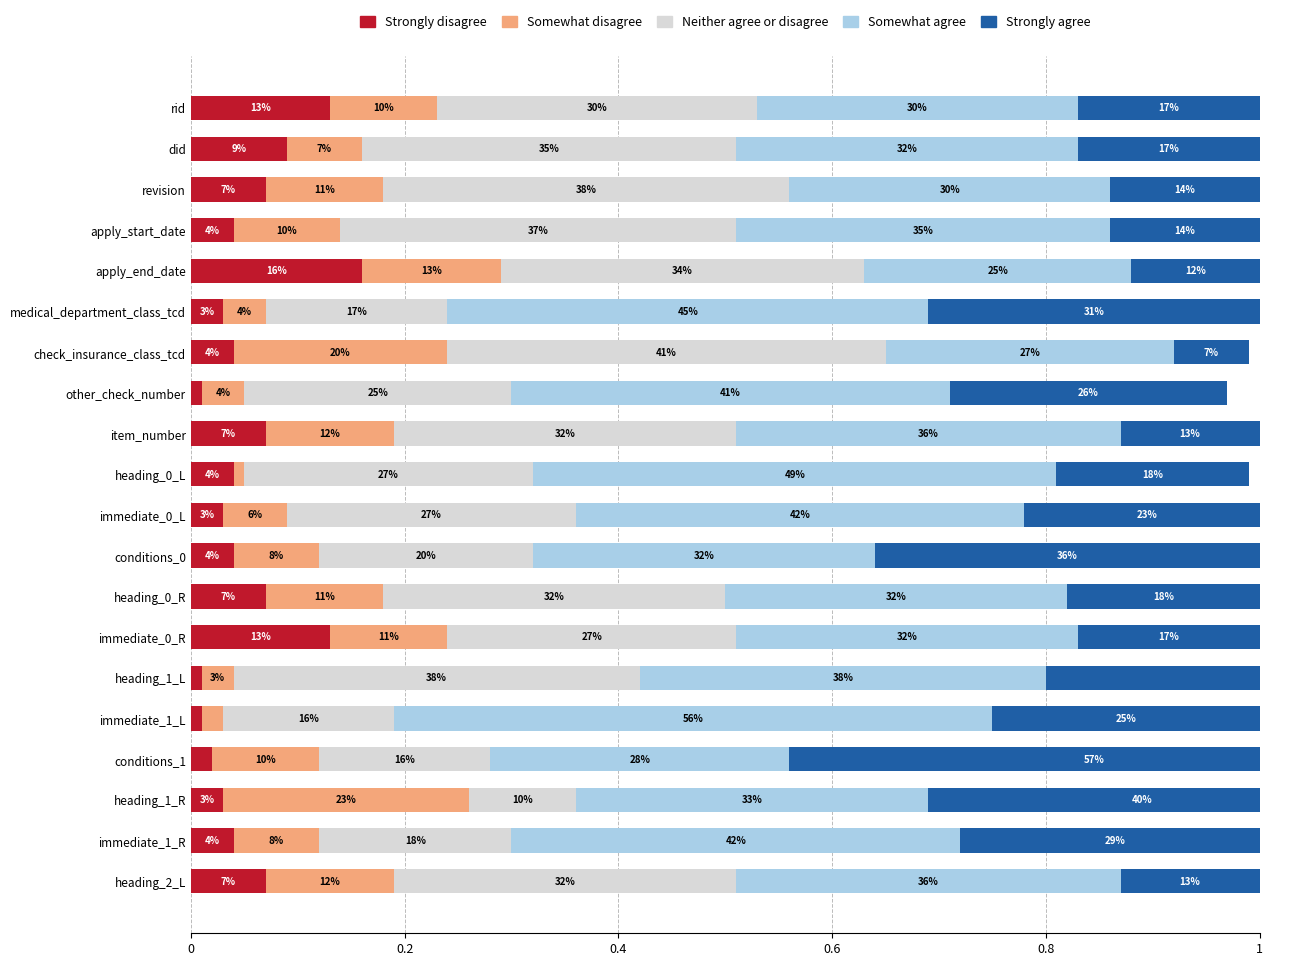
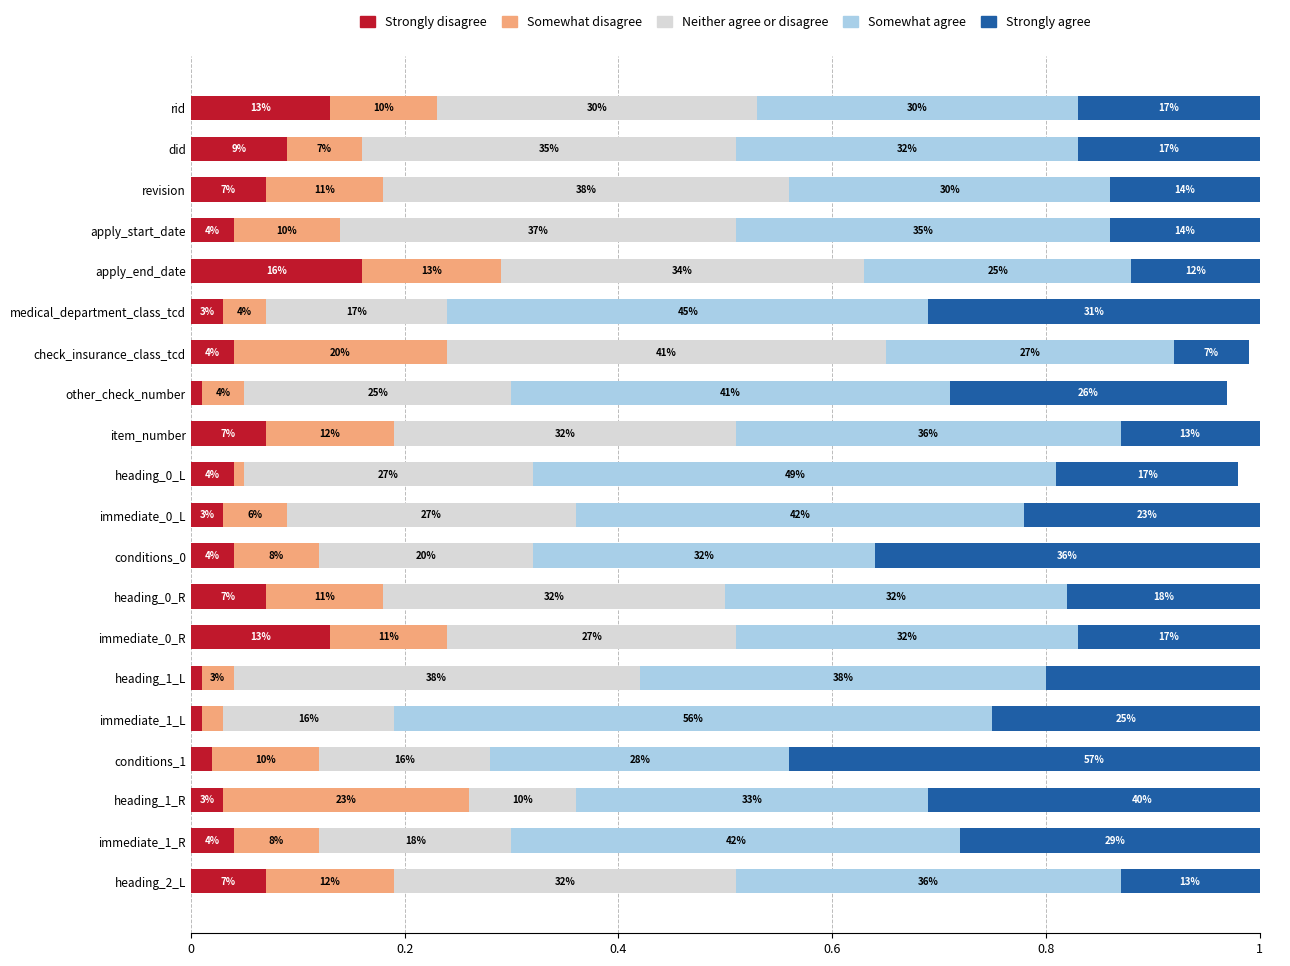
Strongly agree, heading_0_L: 18% -> 17%
